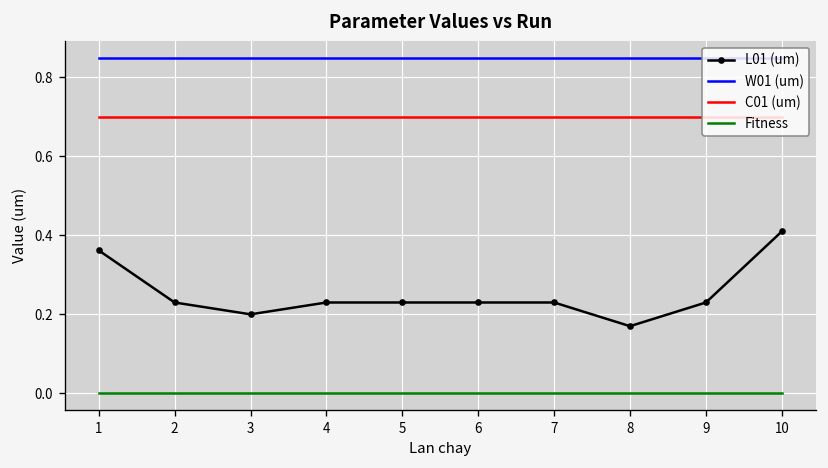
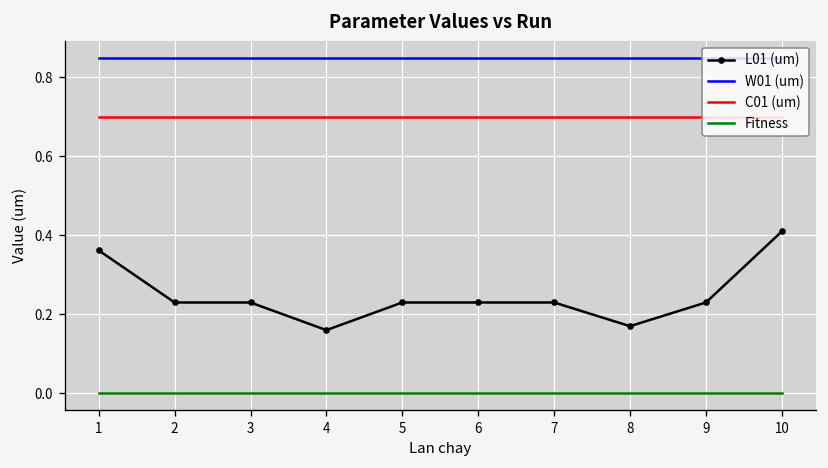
L01 (um), 3: 0.20 -> 0.23
L01 (um), 4: 0.23 -> 0.16
